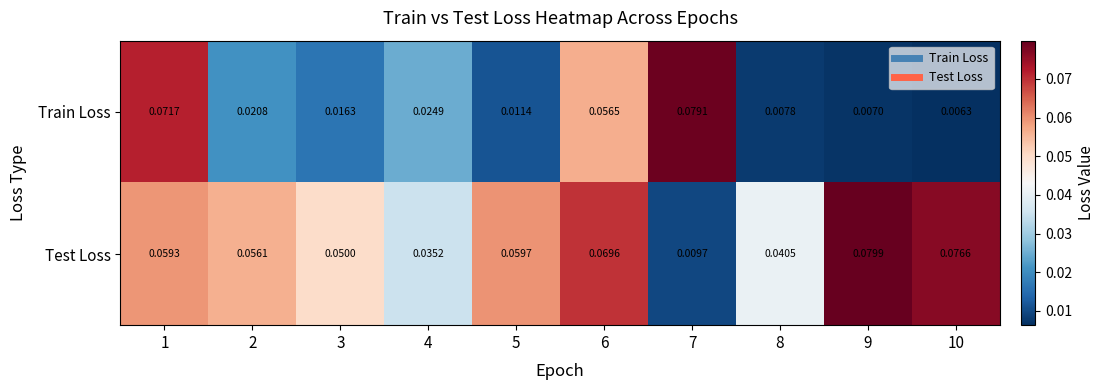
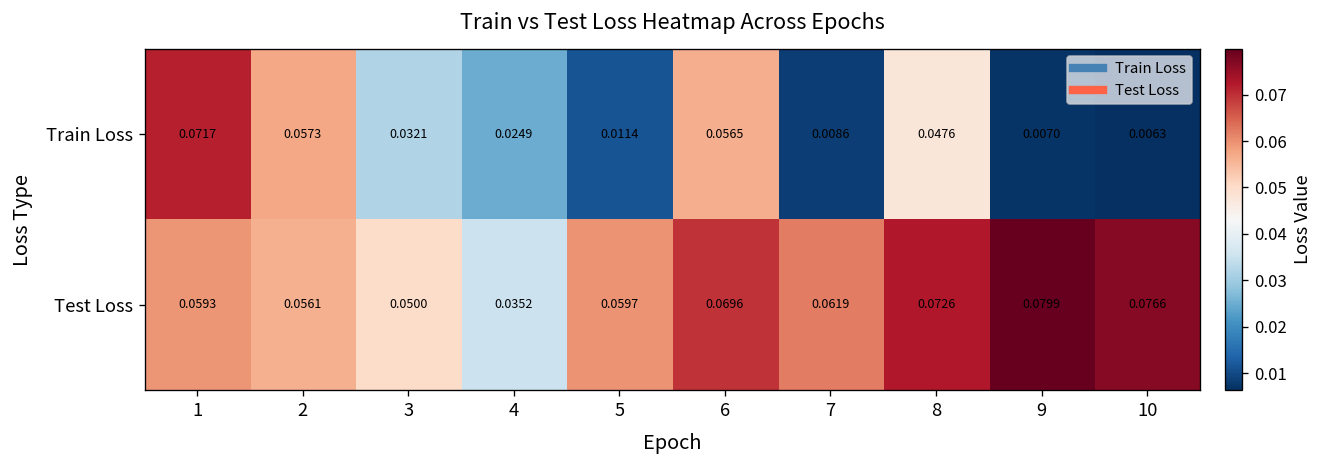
Train Loss, 2: 0.0208 -> 0.0573
Train Loss, 3: 0.0163 -> 0.0321
Train Loss, 7: 0.0791 -> 0.0086
Train Loss, 8: 0.0078 -> 0.0476
Test Loss, 7: 0.0097 -> 0.0619
Test Loss, 8: 0.0405 -> 0.0726
